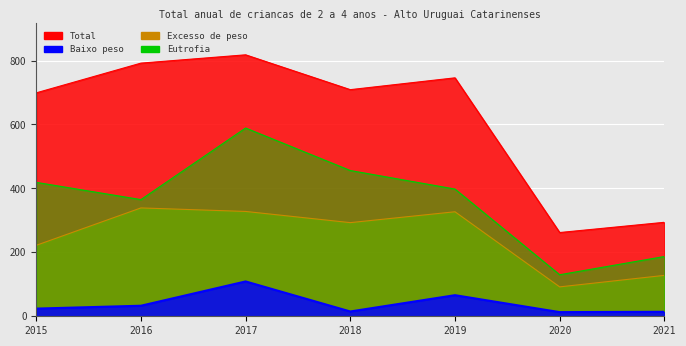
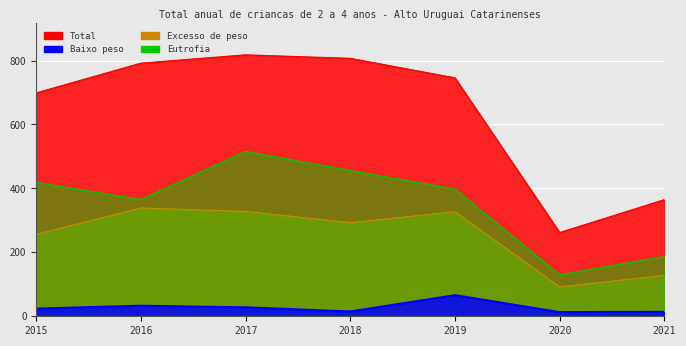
Excesso de peso, 2015: 220 -> 260
Eutrofia, 2017: 590 -> 520
Baixo peso, 2017: 110 -> 30
Total, 2018: 710 -> 810
Total, 2021: 290 -> 370
